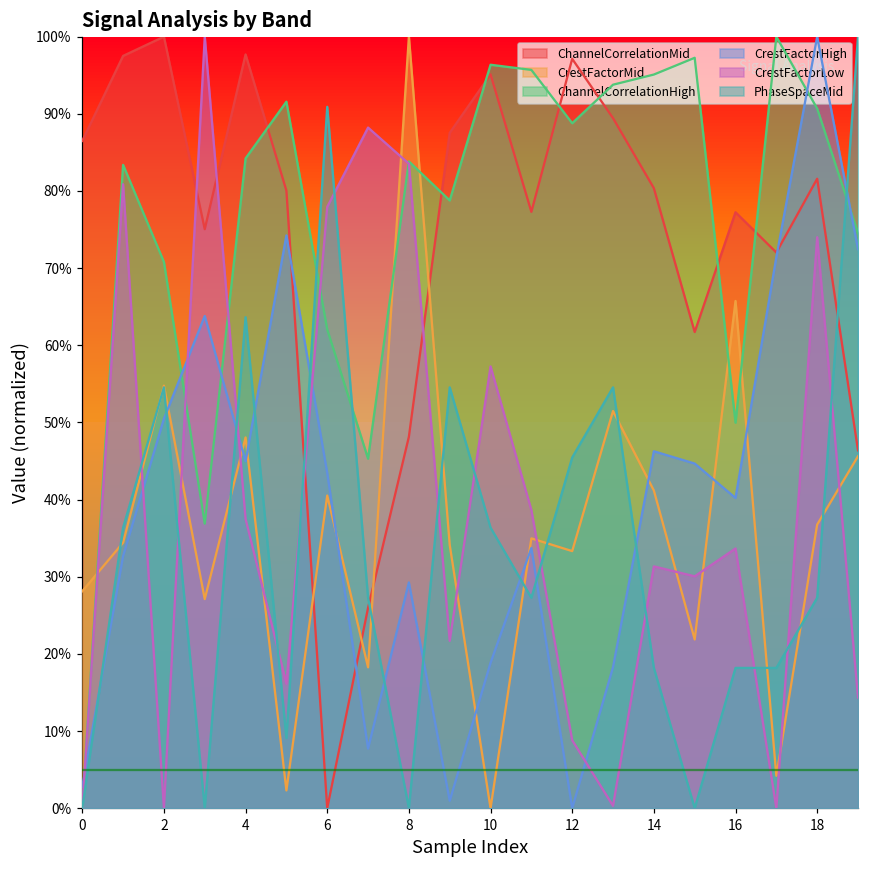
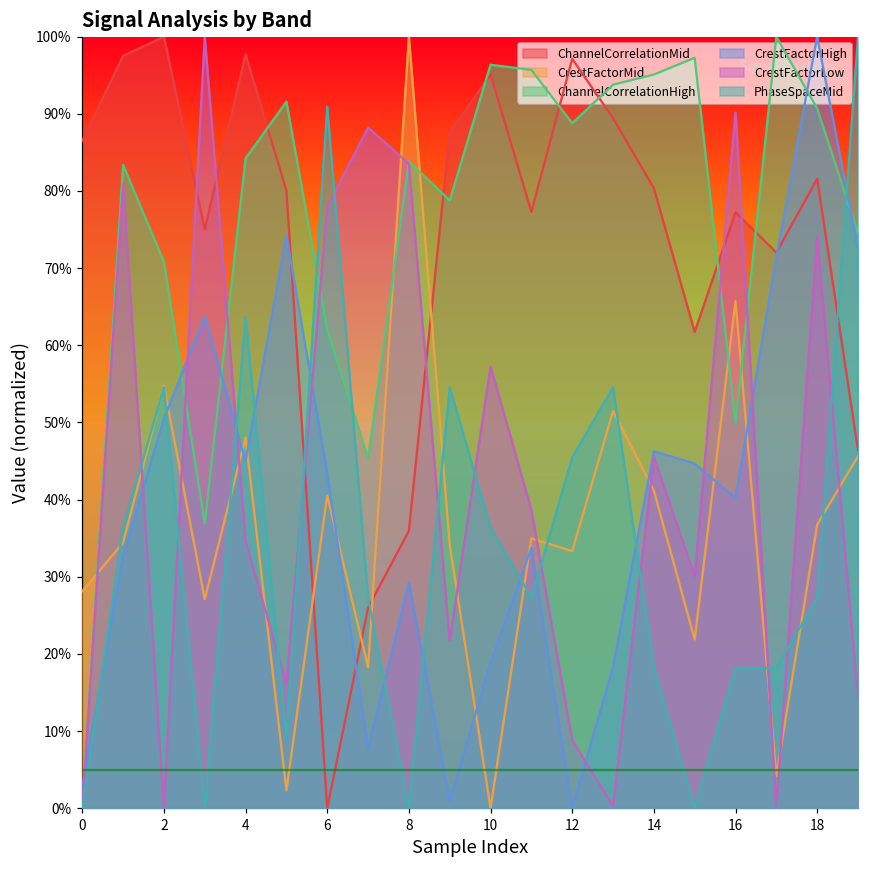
CrestFactorLow, 4: 37% -> 35%
ChannelCorrelationMid, 8: 48% -> 36%
CrestFactorLow, 14: 31% -> 45%
CrestFactorLow, 16: 34% -> 90%
